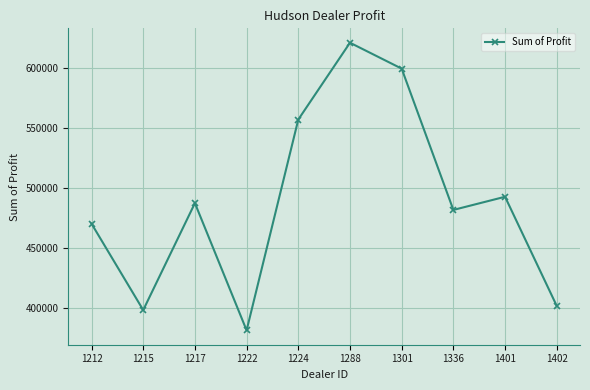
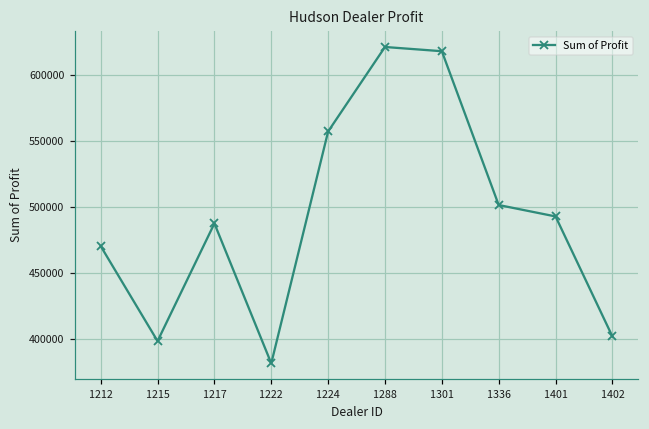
1301: 600000 -> 618000
1336: 482000 -> 502000
